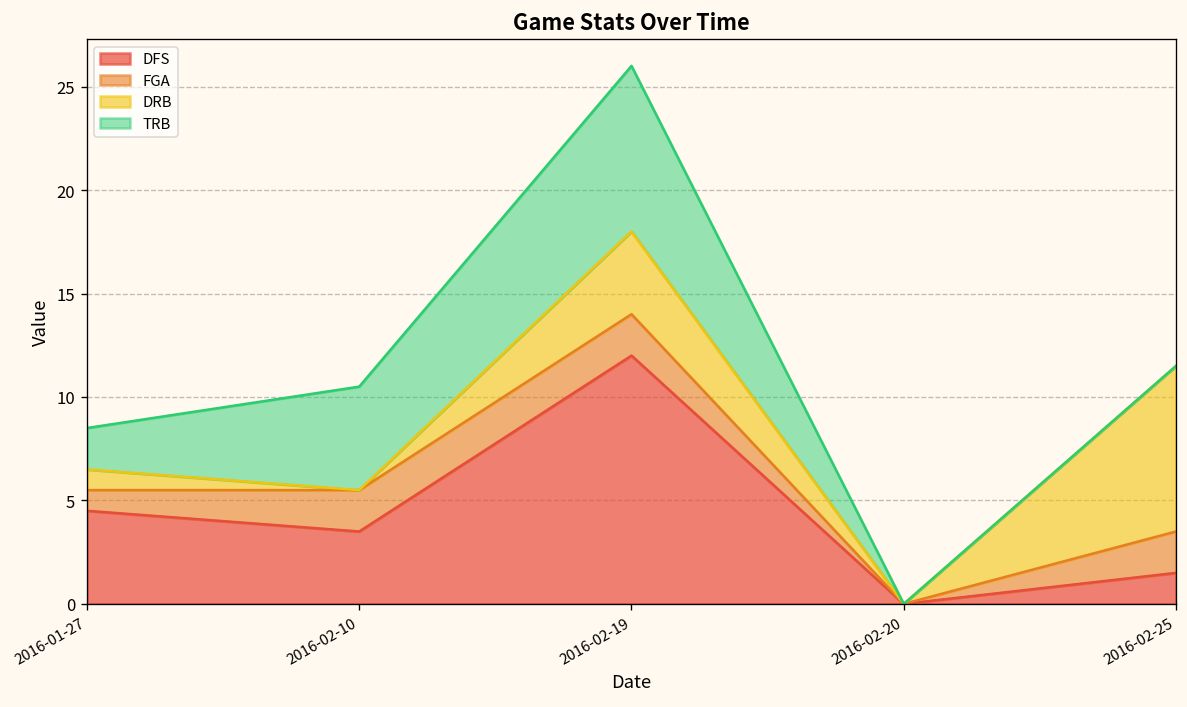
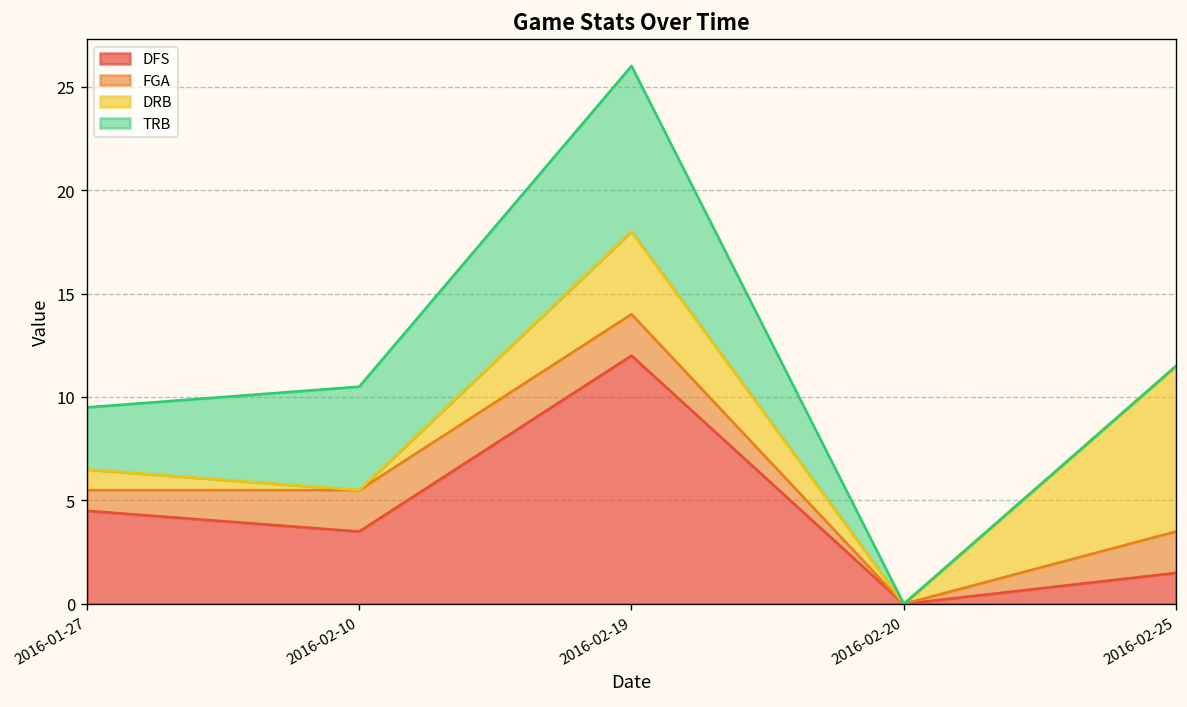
TRB, 2016-01-27: 2 -> 3
